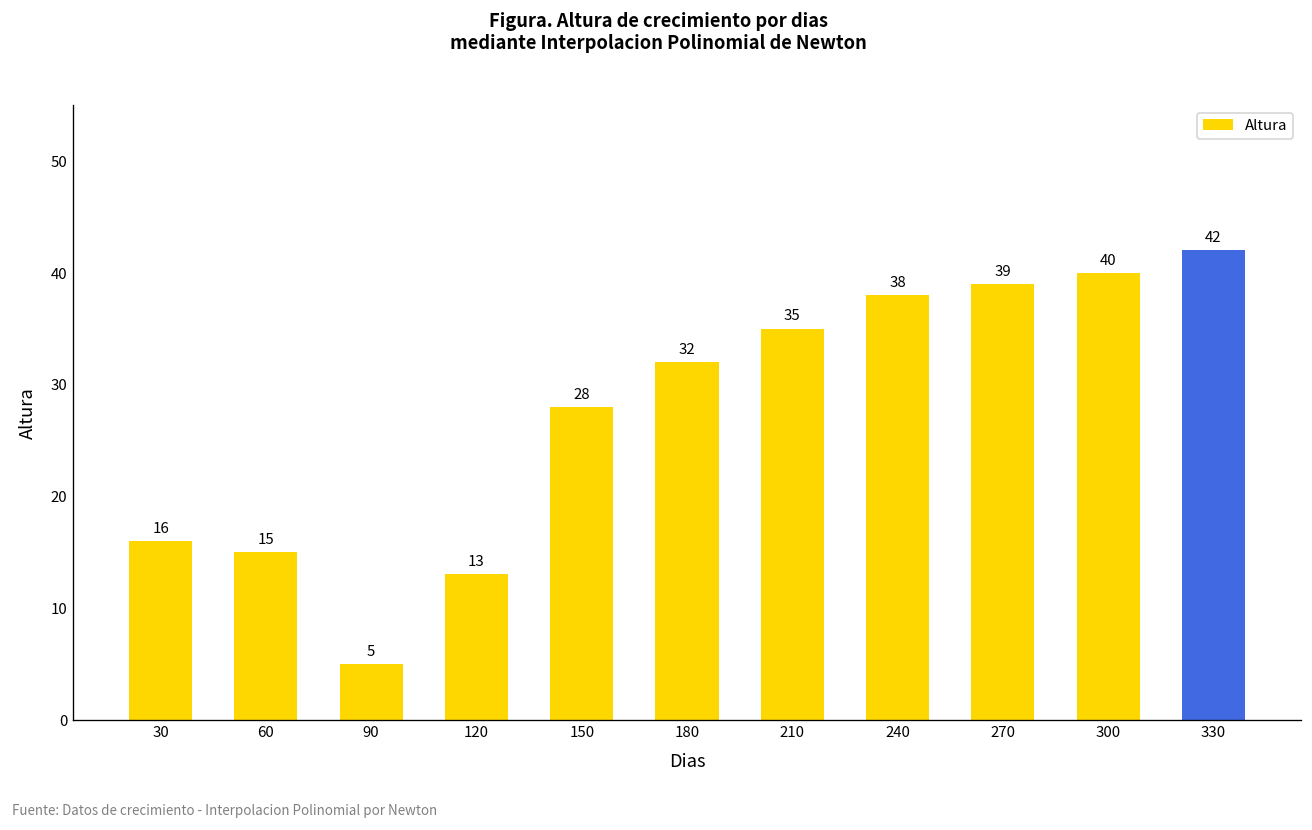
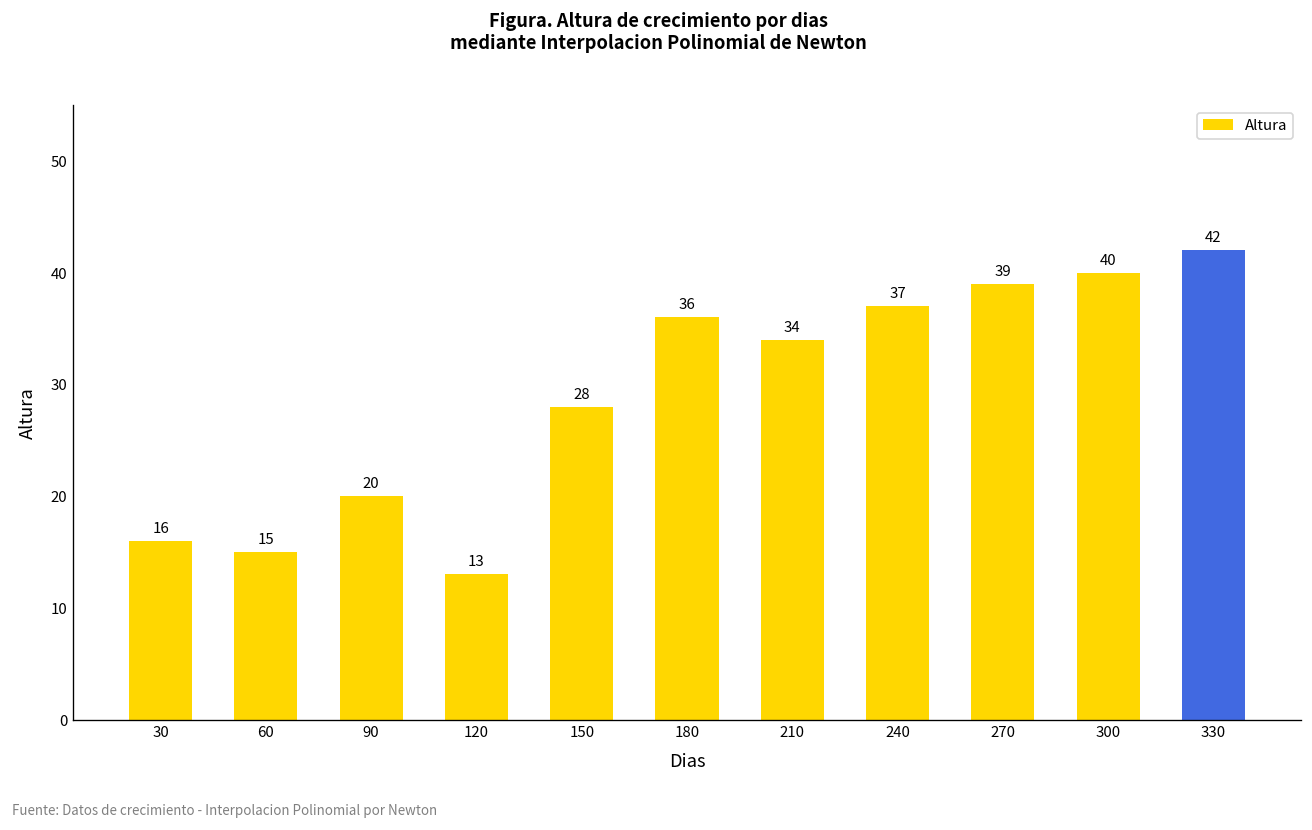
90: 5 -> 20
180: 32 -> 36
210: 35 -> 34
240: 38 -> 37
